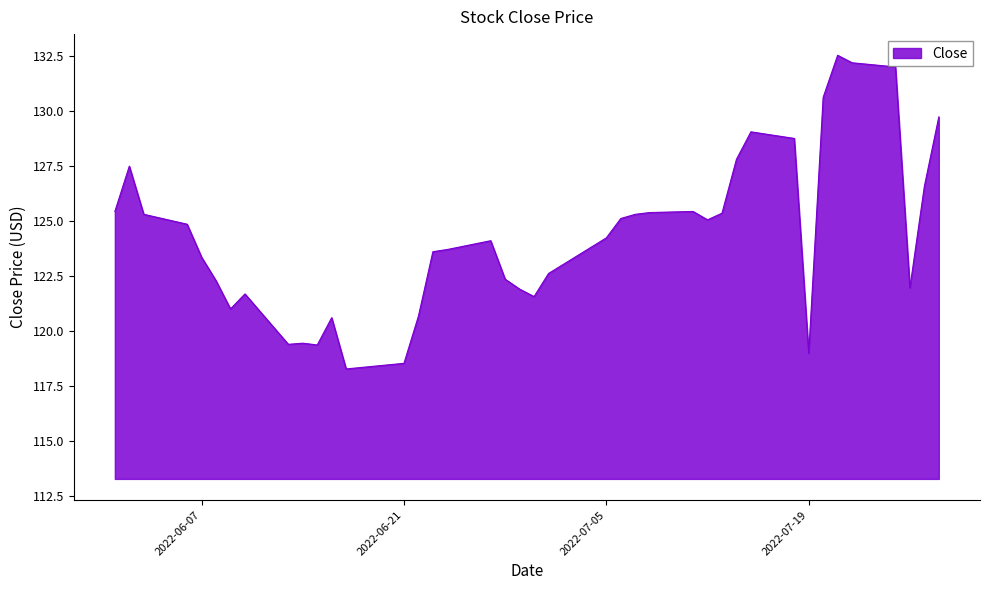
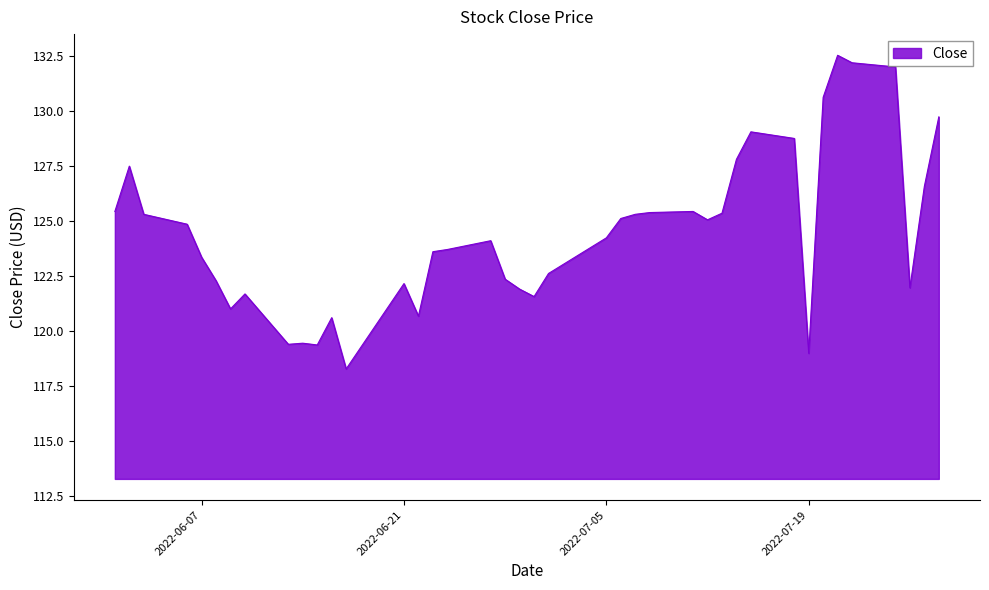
2022-06-21: 118.5 -> 122.2
